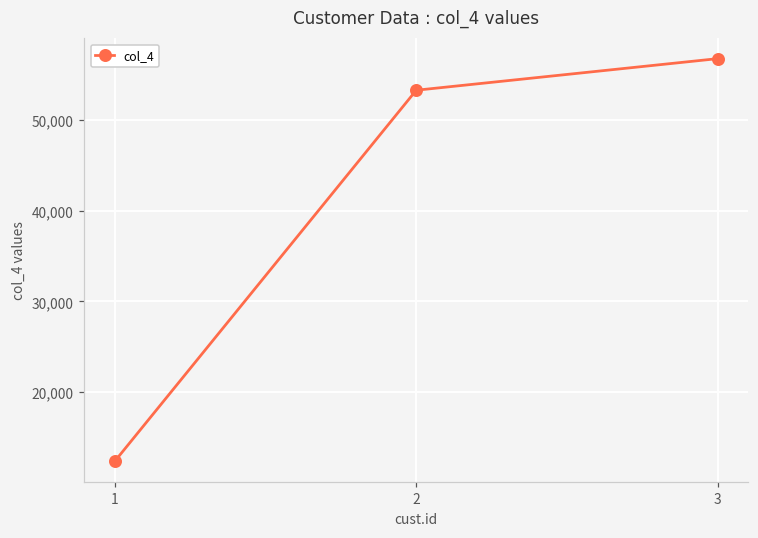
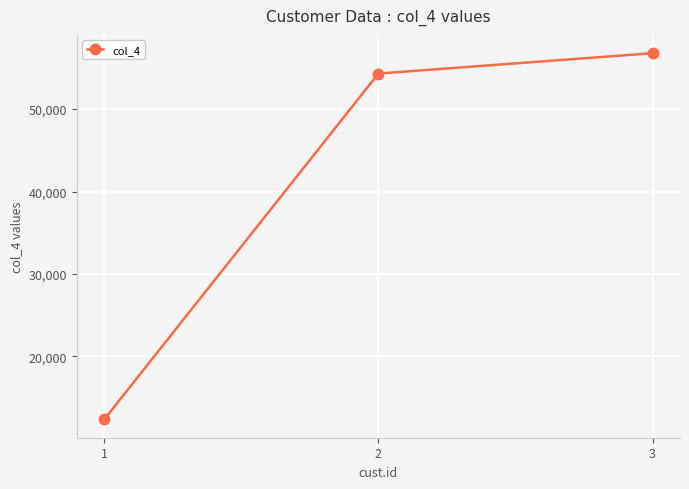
2: 53,000 -> 54,000
